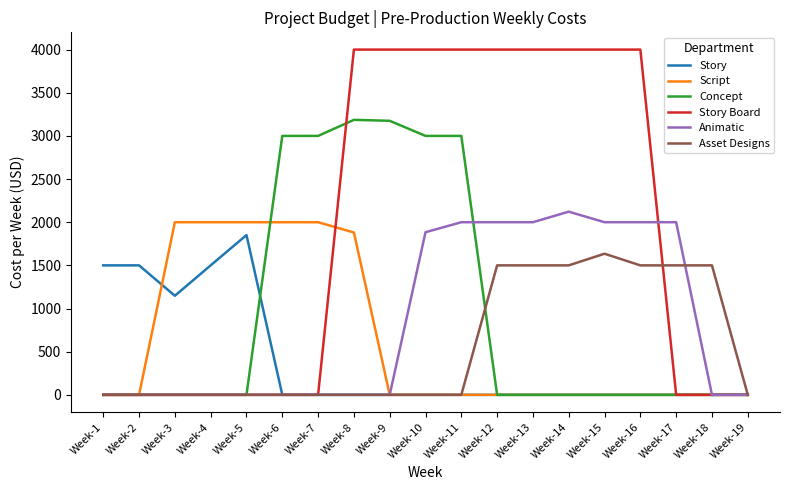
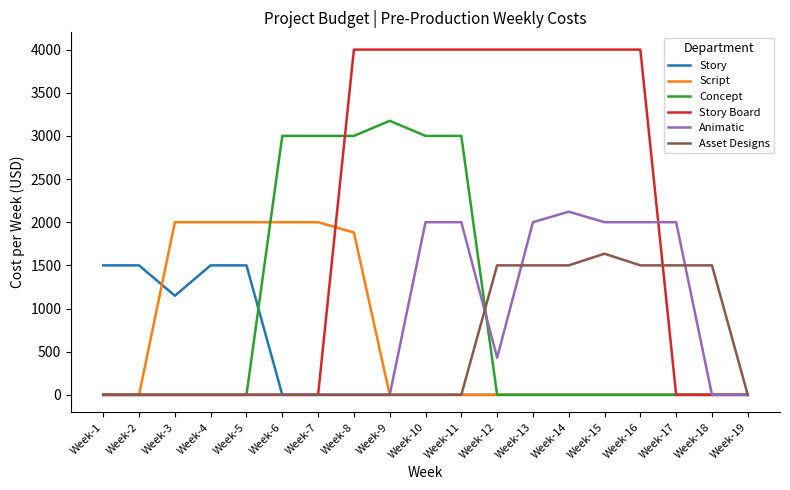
Story, Week-5: 1900 -> 1500
Concept, Week-8: 3200 -> 3000
Animatic, Week-10: 1900 -> 2000
Animatic, Week-12: 2000 -> 400
